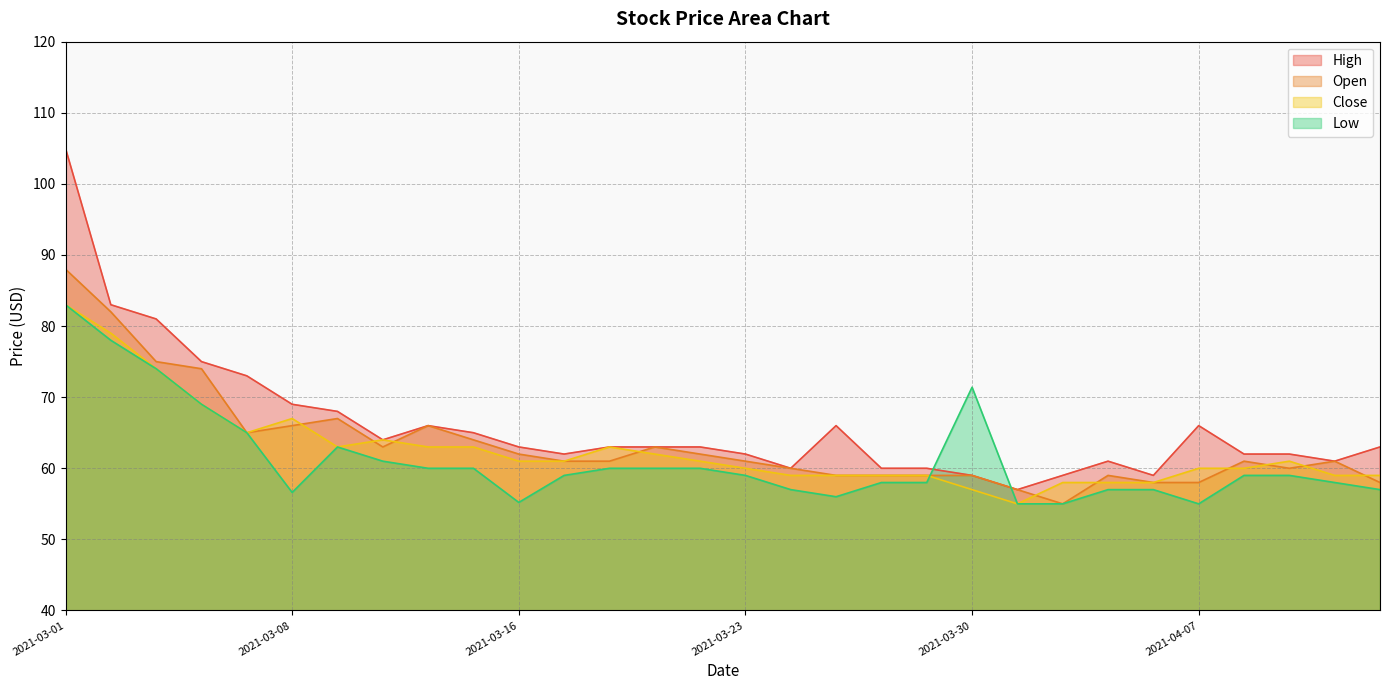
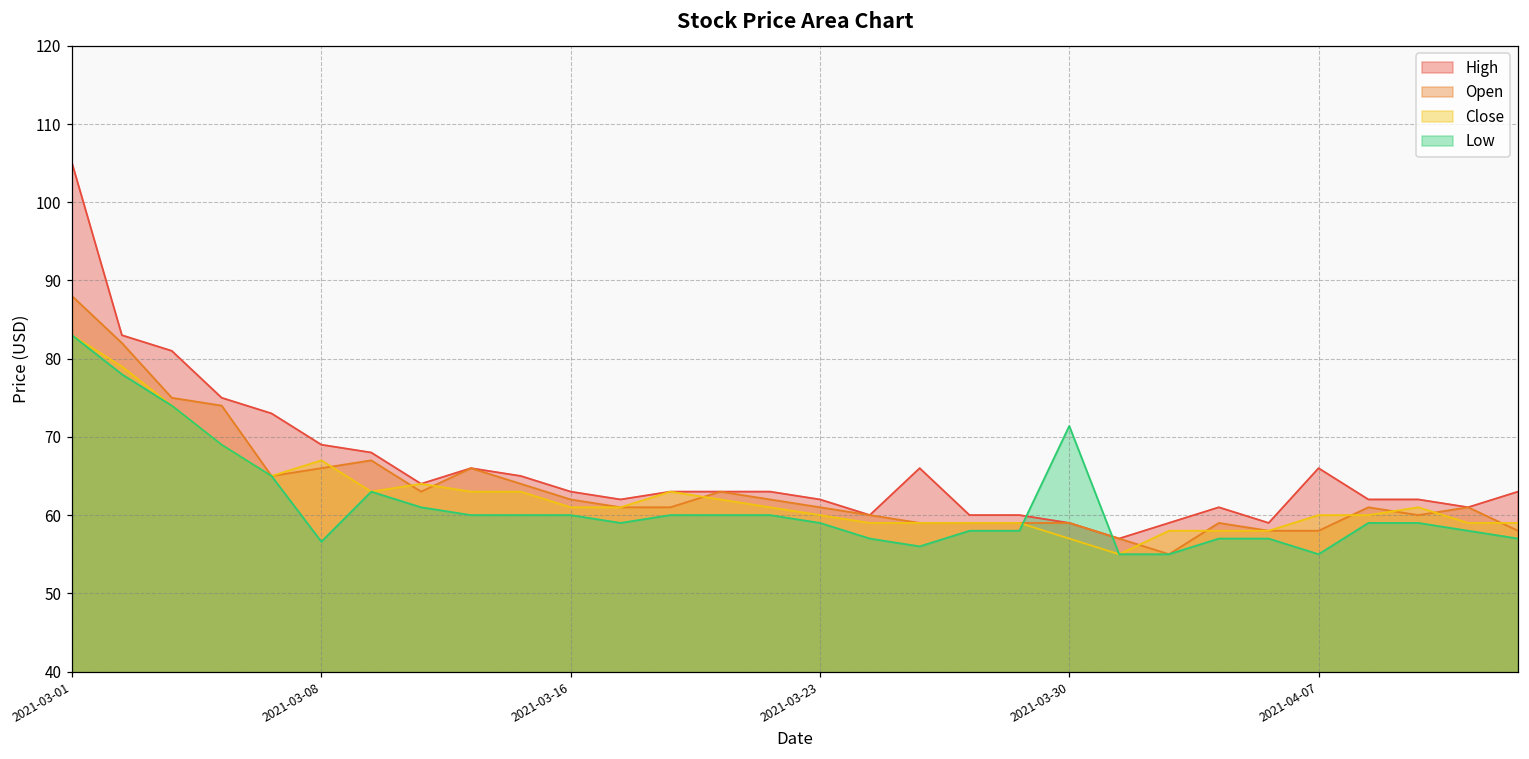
Low, 2021-03-16: 55 -> 60
